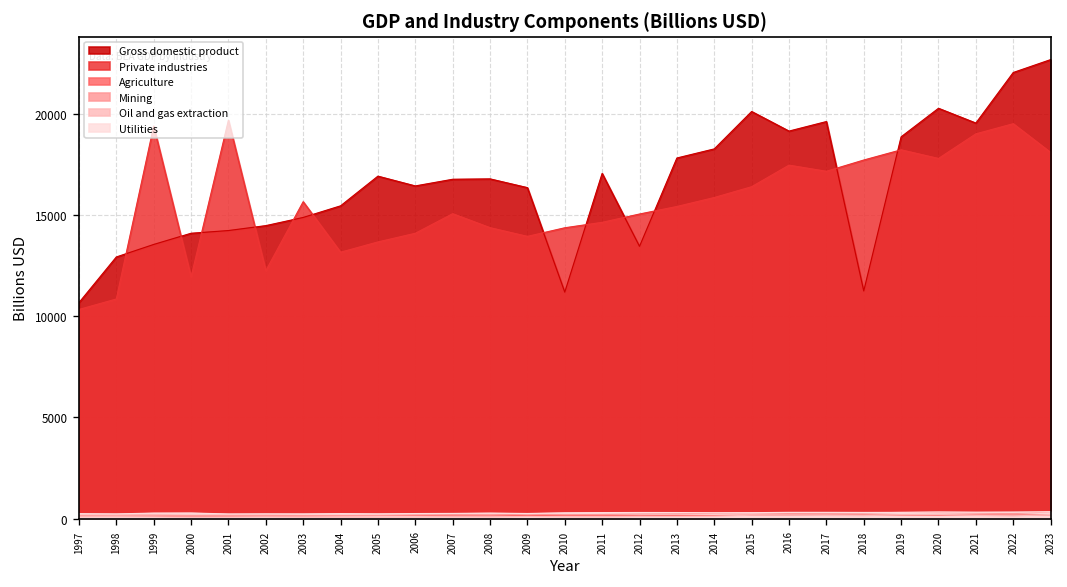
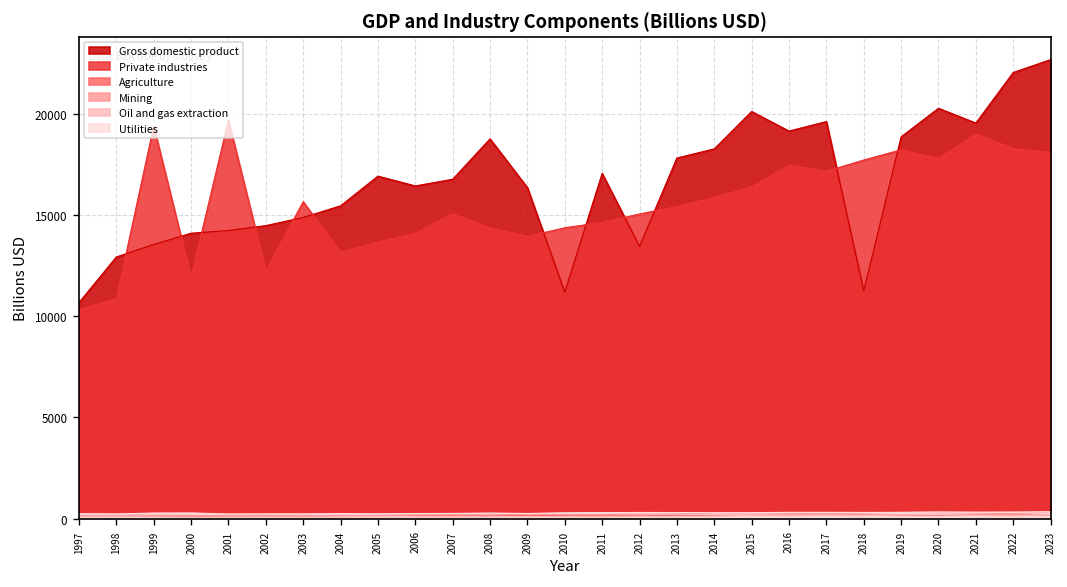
Gross domestic product, 2008: 16800 -> 18800
Private industries, 2022: 19500 -> 18300
